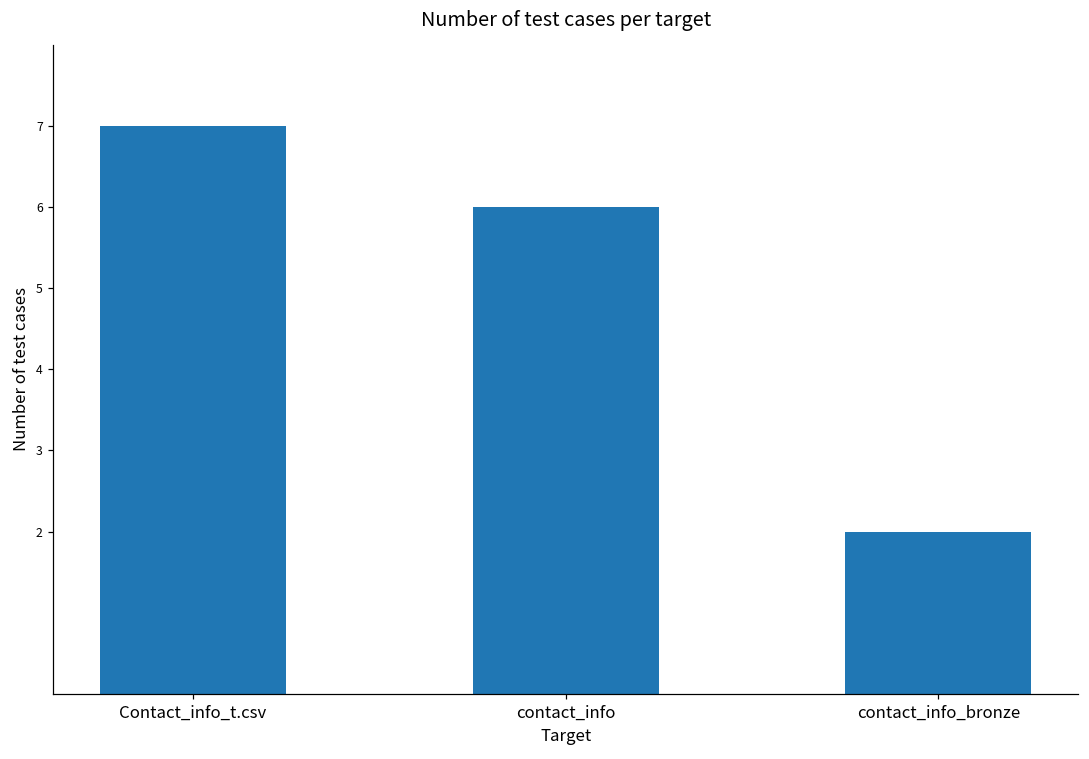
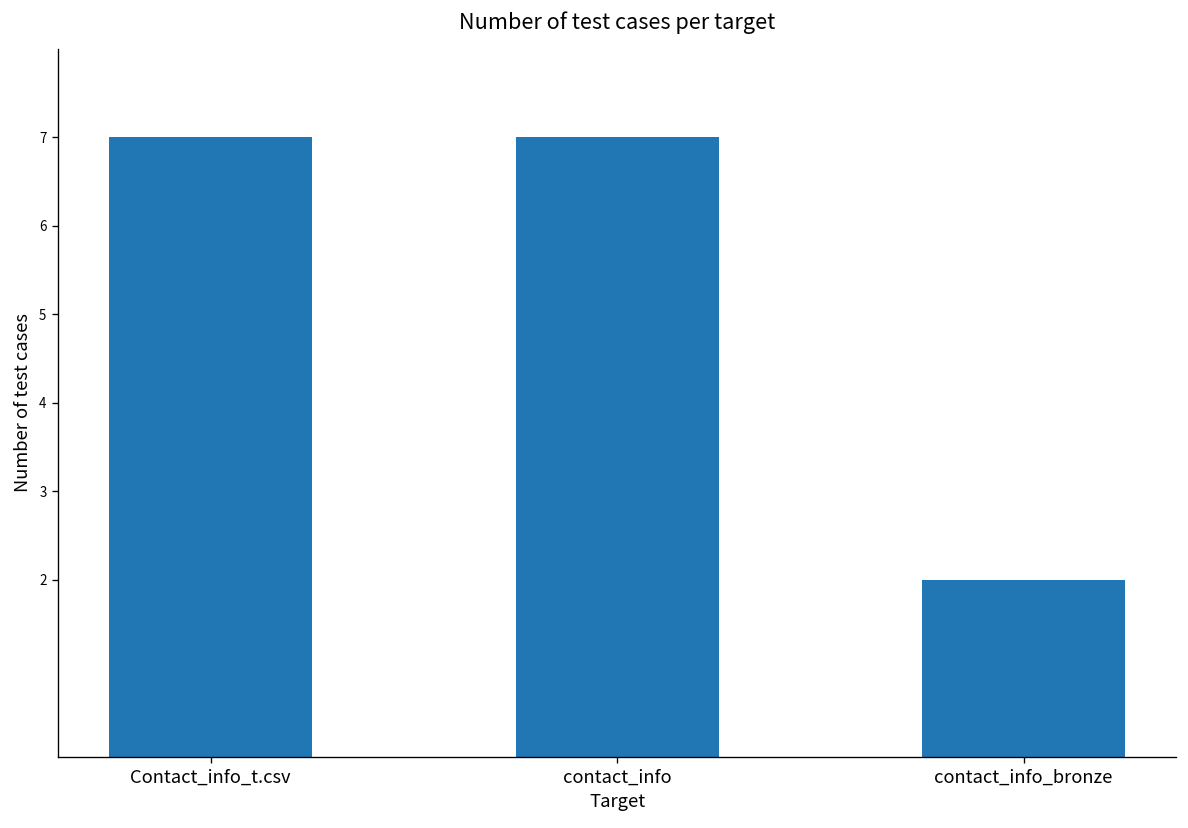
contact_info: 6 -> 7
